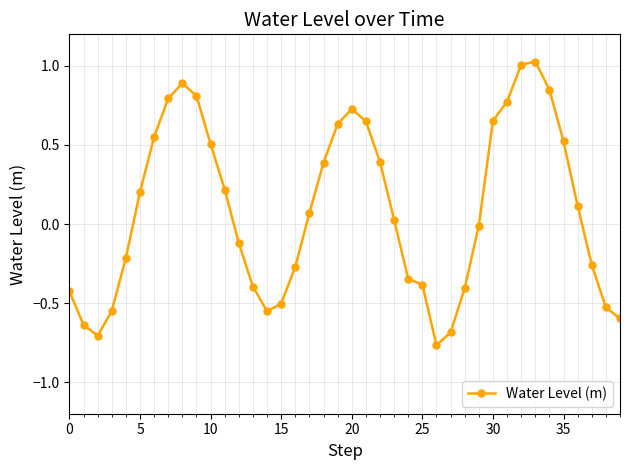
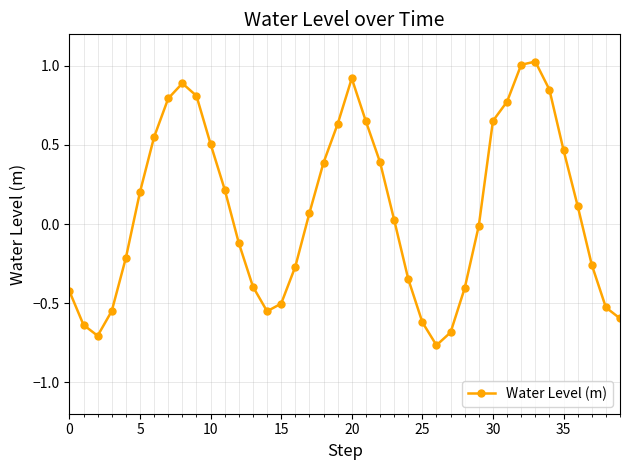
20: 0.73 -> 0.92
25: -0.38 -> -0.62
35: 0.52 -> 0.47
